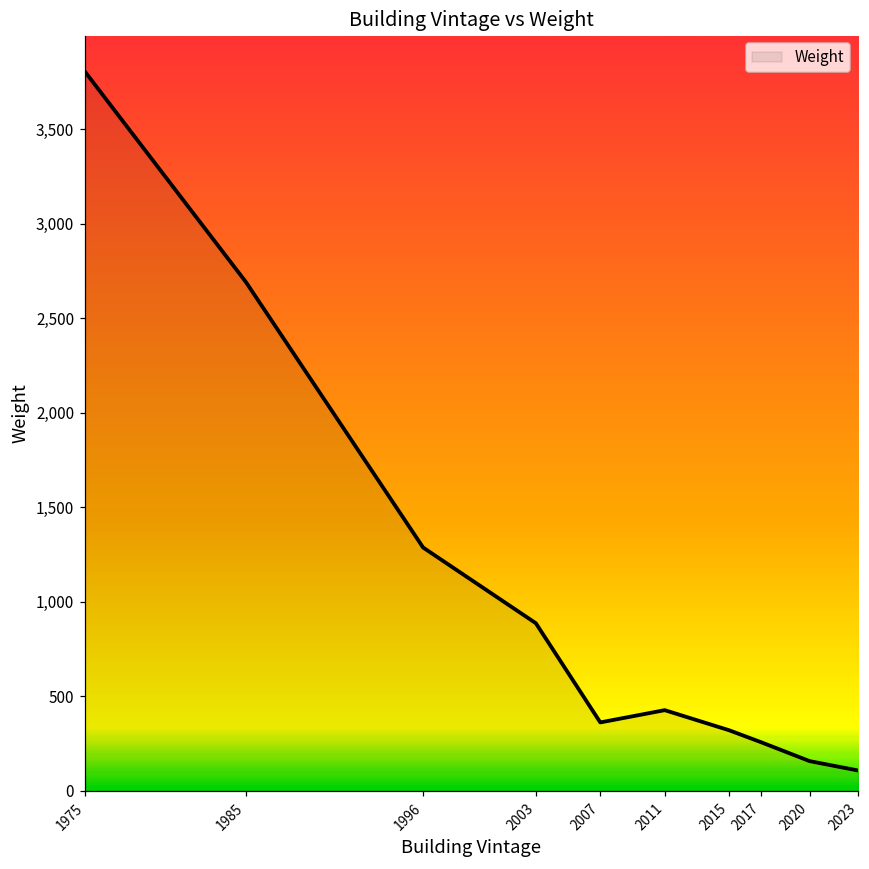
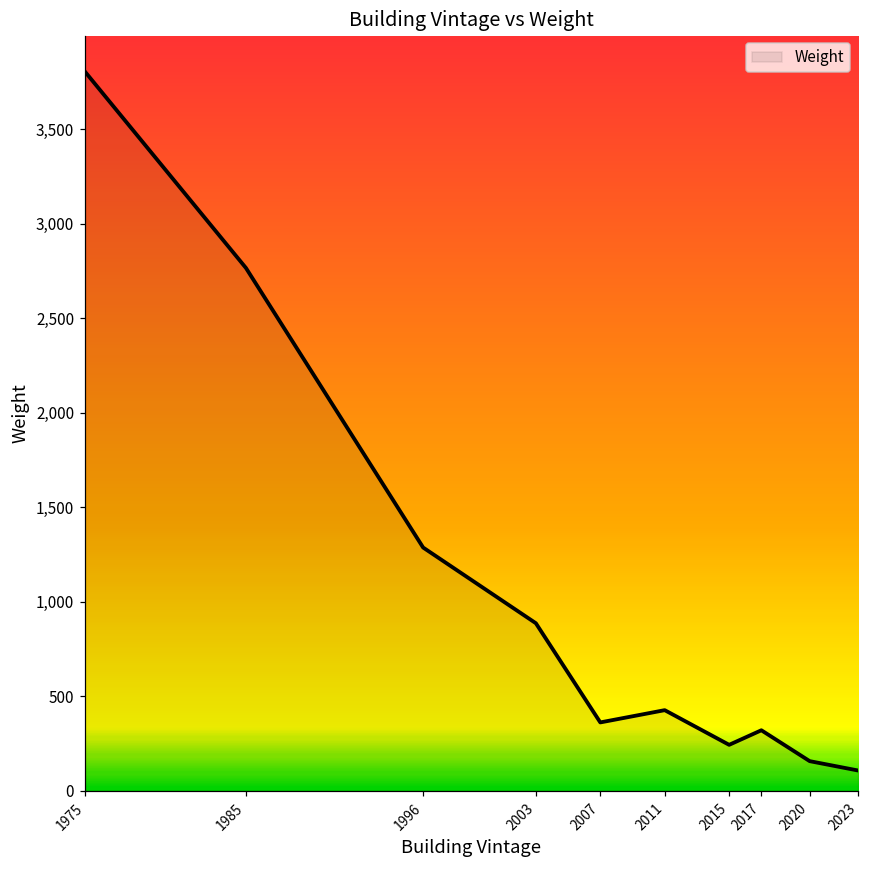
1985: 2,690 -> 2,770
2015: 320 -> 240
2017: 260 -> 320
